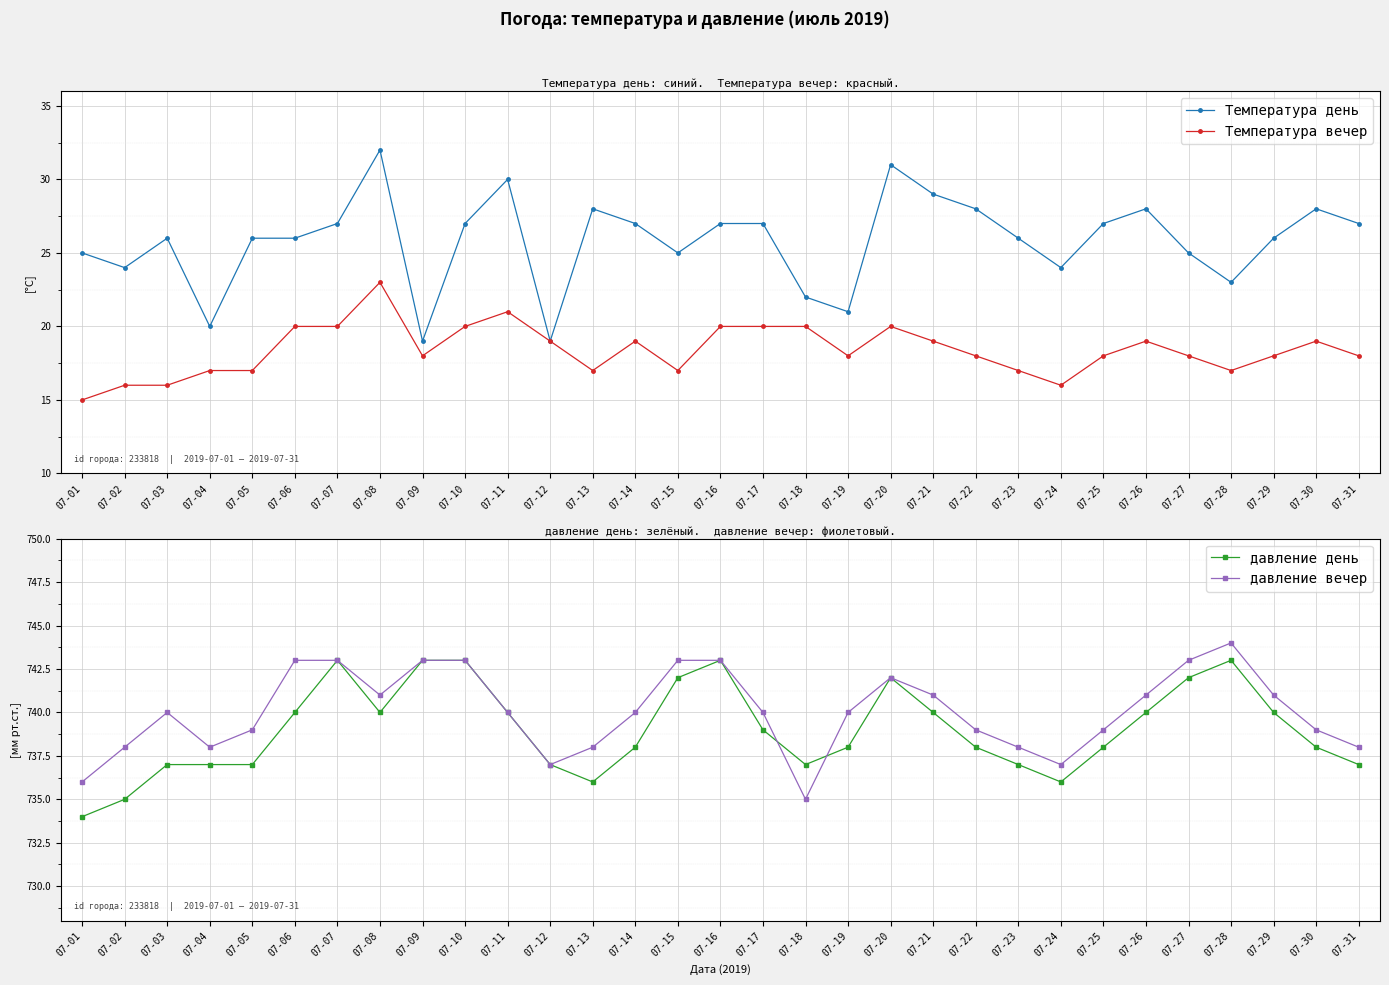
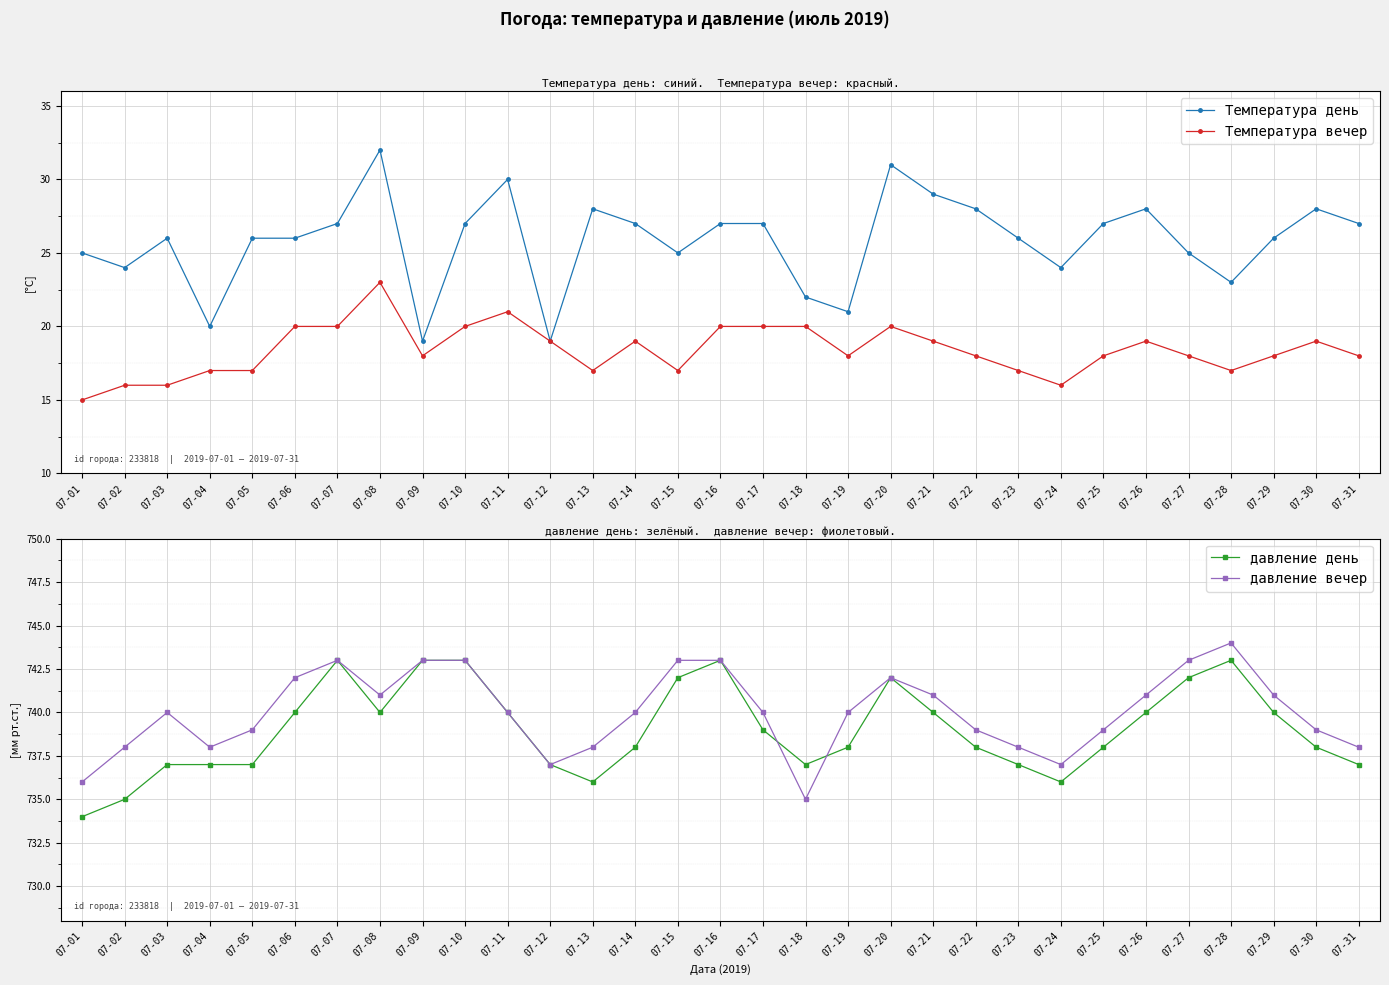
давление день: зелёный. давление вечер: фиолетовый., давление вечер, 07-06: 743 -> 742
